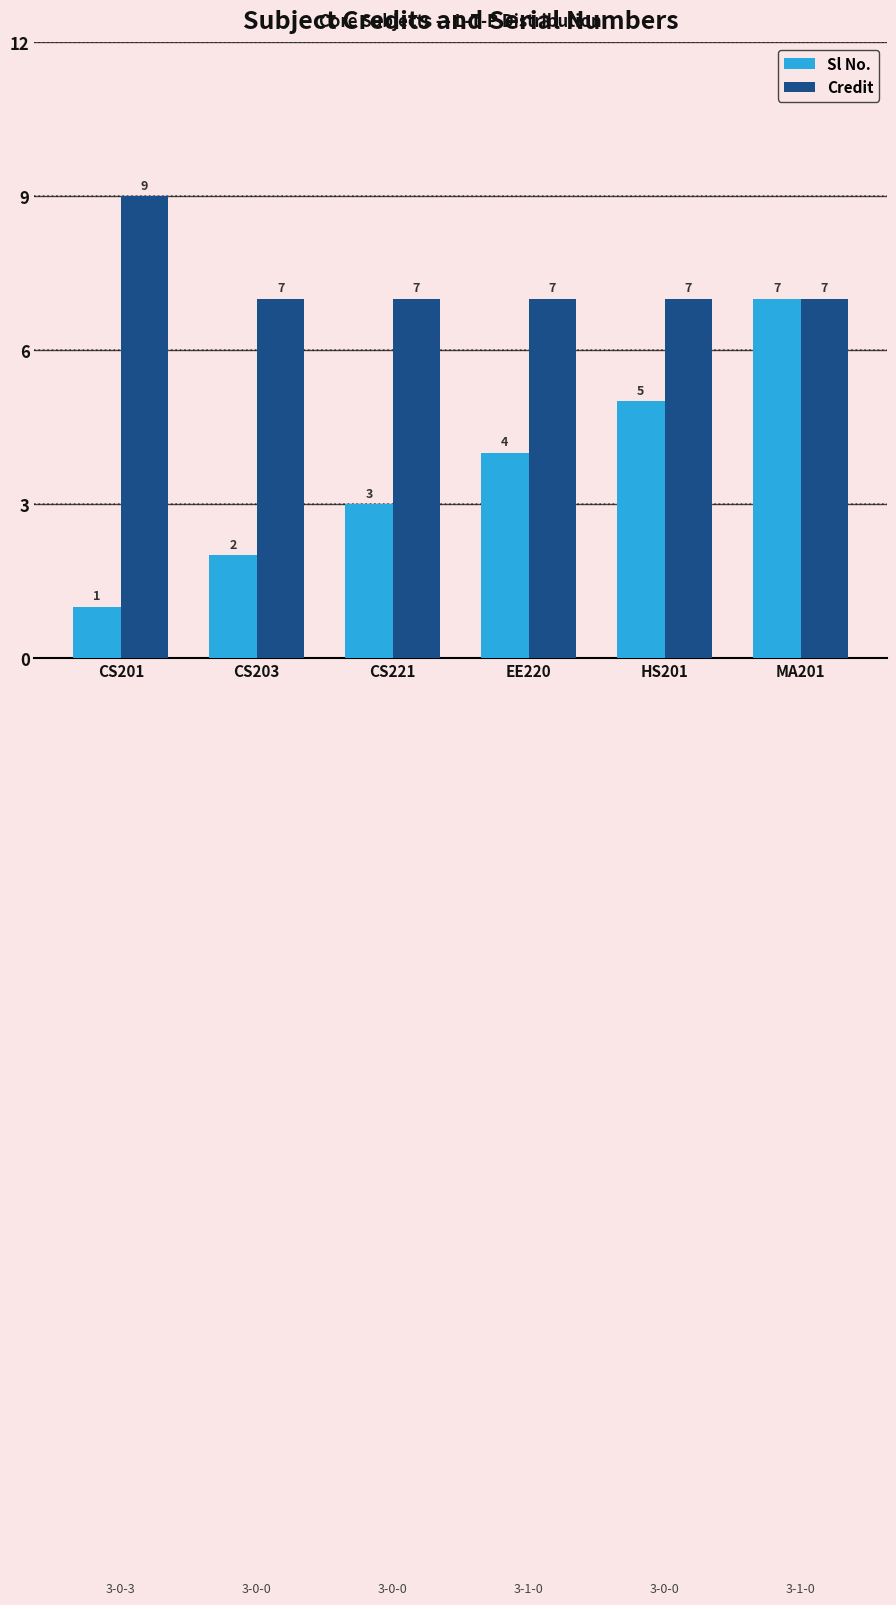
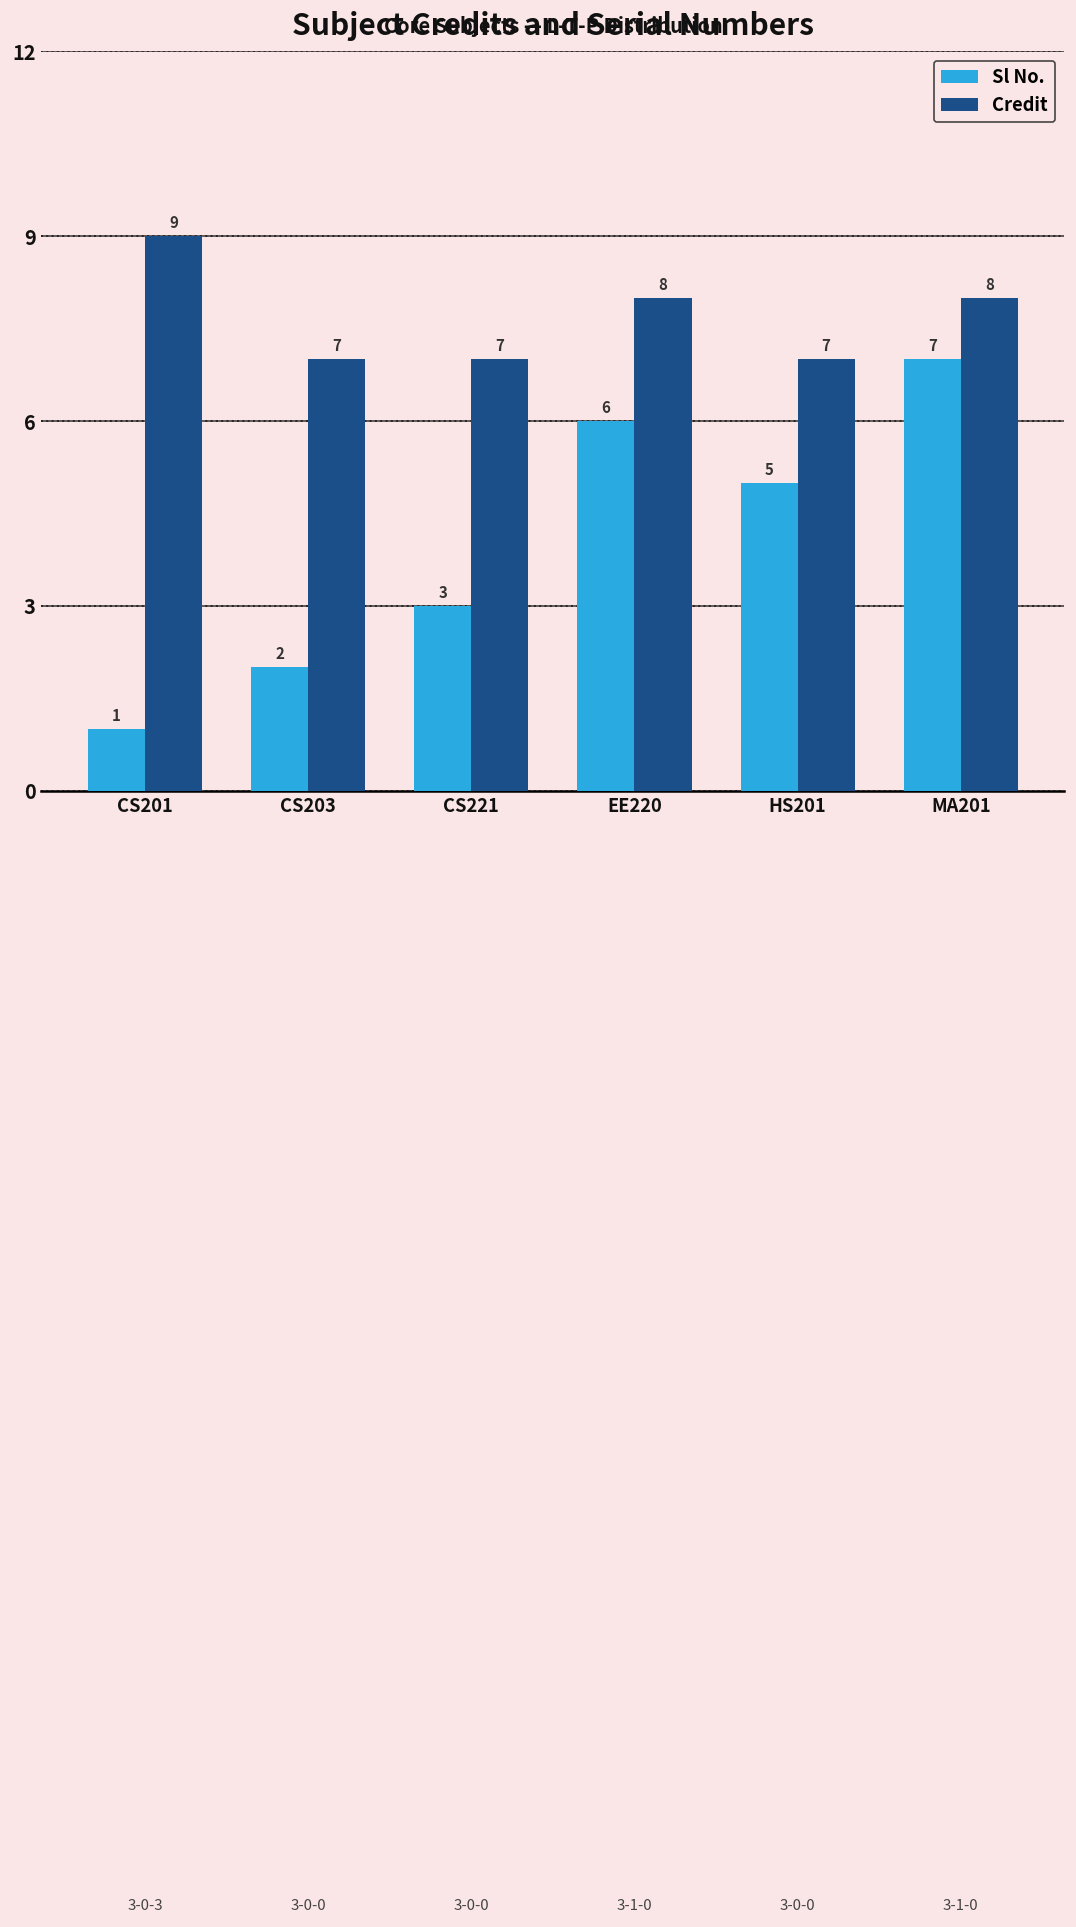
Sl No., EE220: 4 -> 6
Credit, EE220: 7 -> 8
Credit, MA201: 7 -> 8
